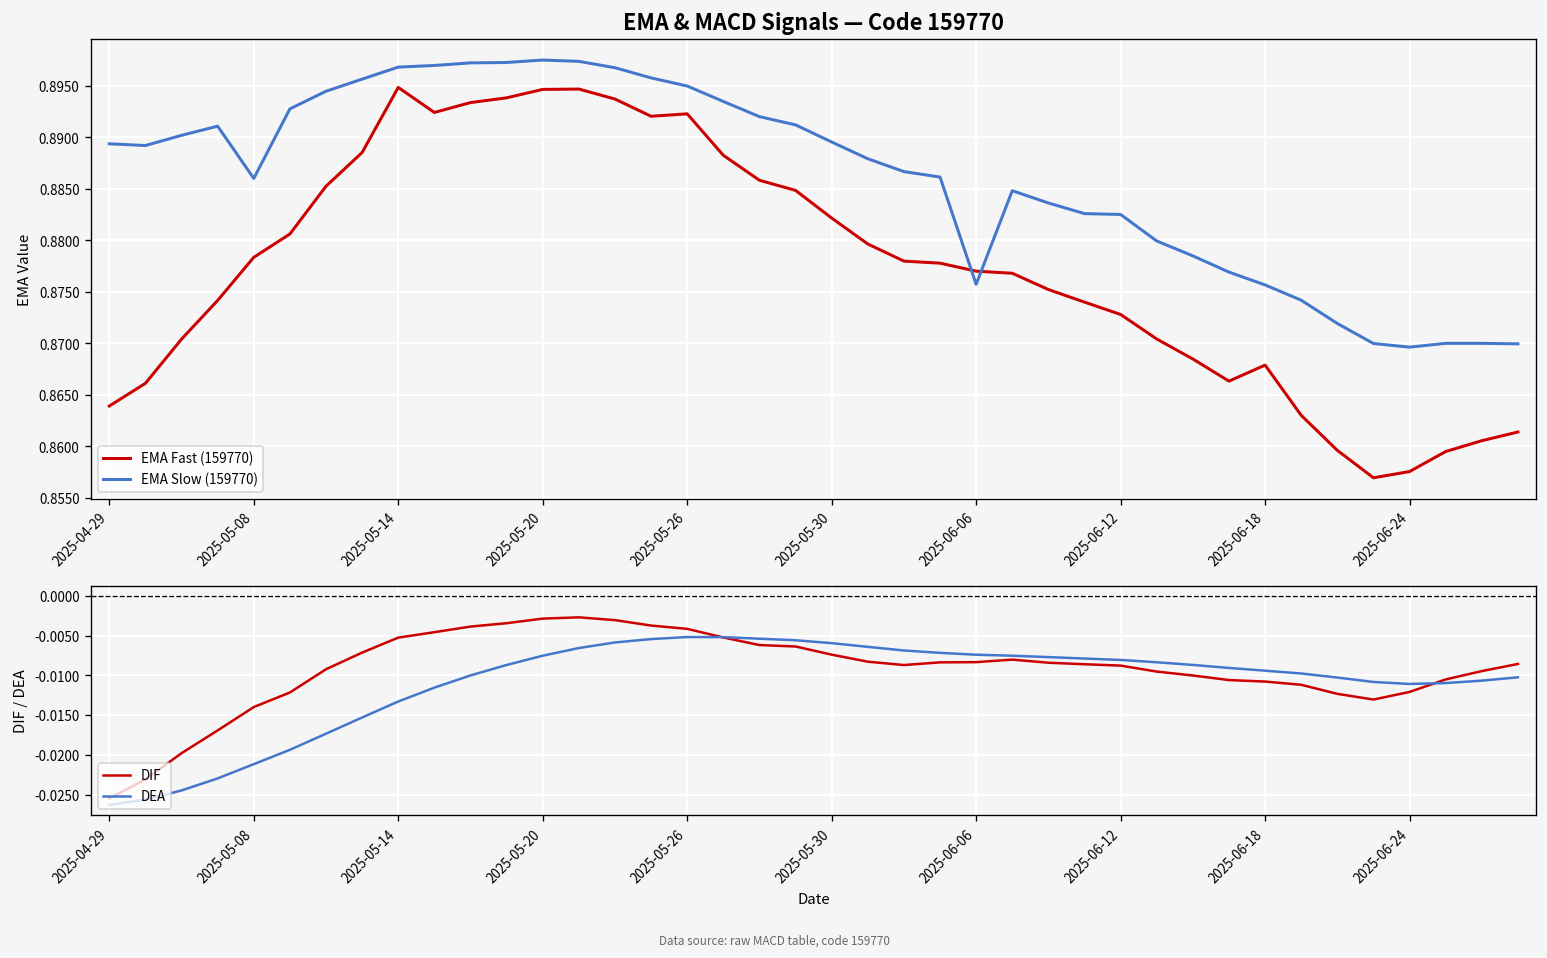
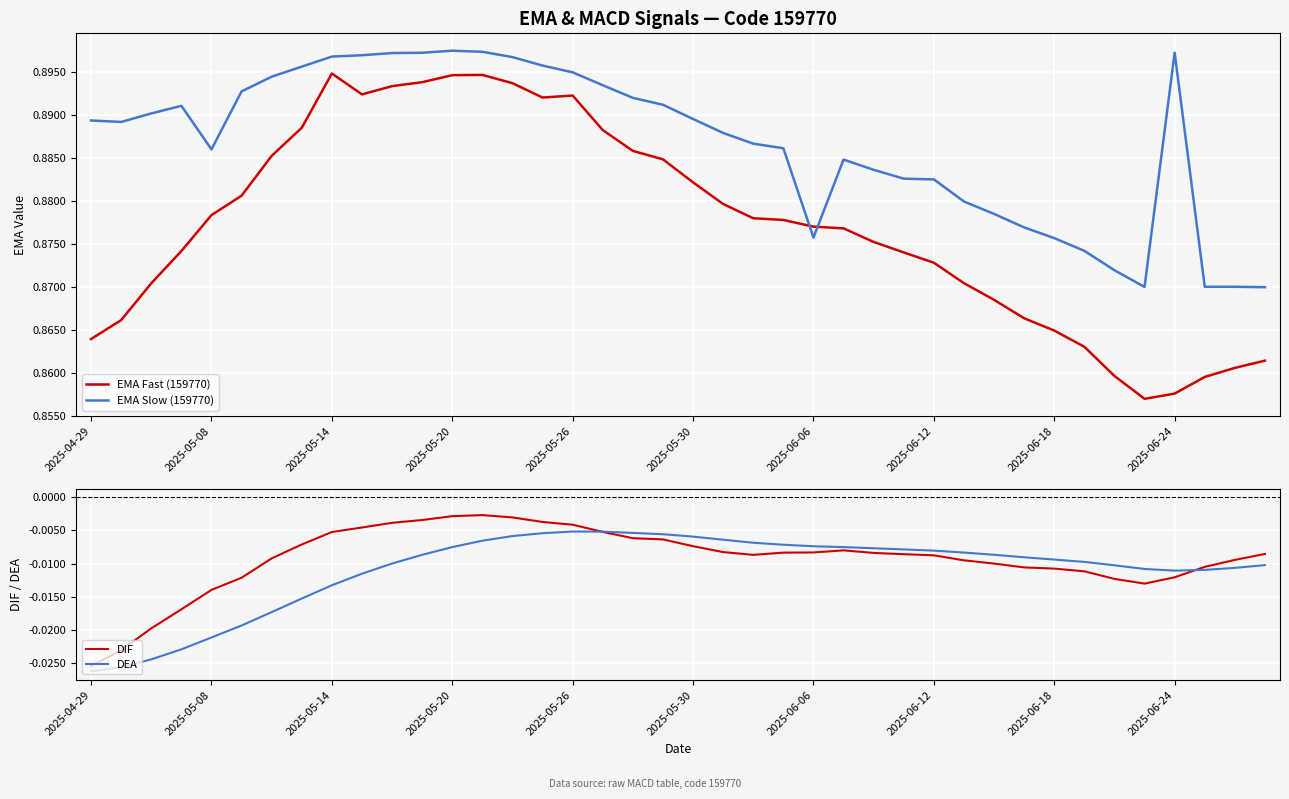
EMA & MACD Signals — Code 159770, EMA Fast (159770), 2025-06-18: 0.868 -> 0.865
EMA & MACD Signals — Code 159770, EMA Slow (159770), 2025-06-24: 0.870 -> 0.897
